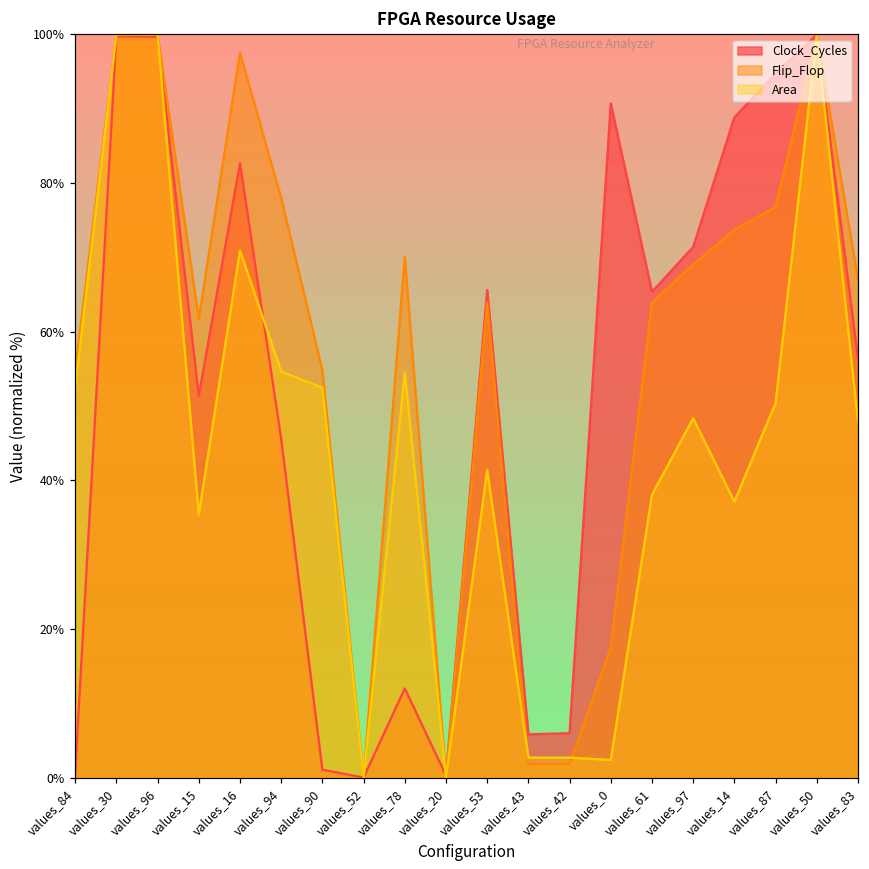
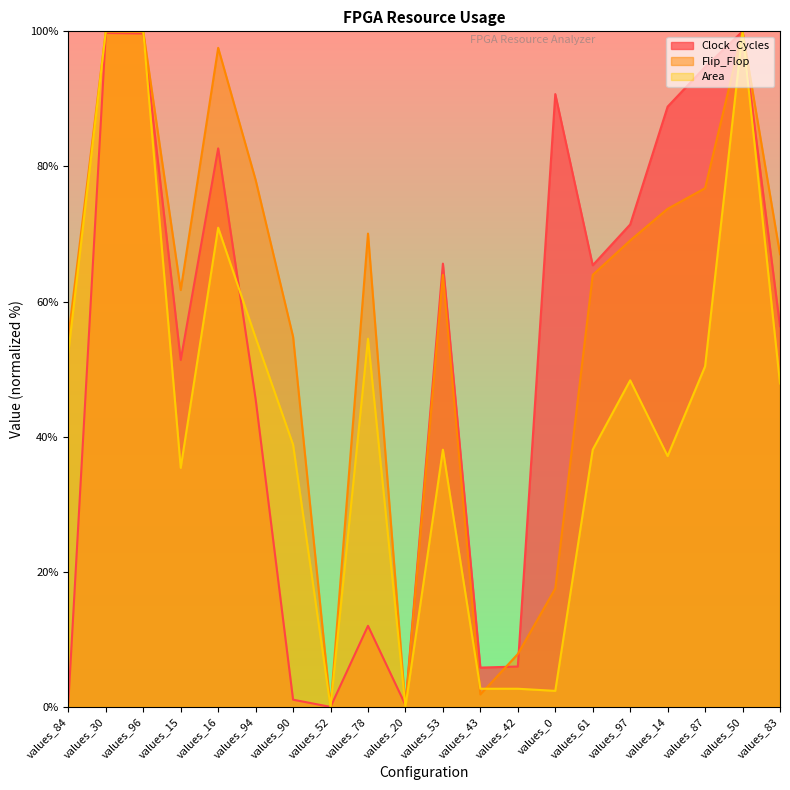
Area, values_90: 52% -> 39%
Area, values_53: 41% -> 38%
Flip_Flop, values_42: 2% -> 8%
